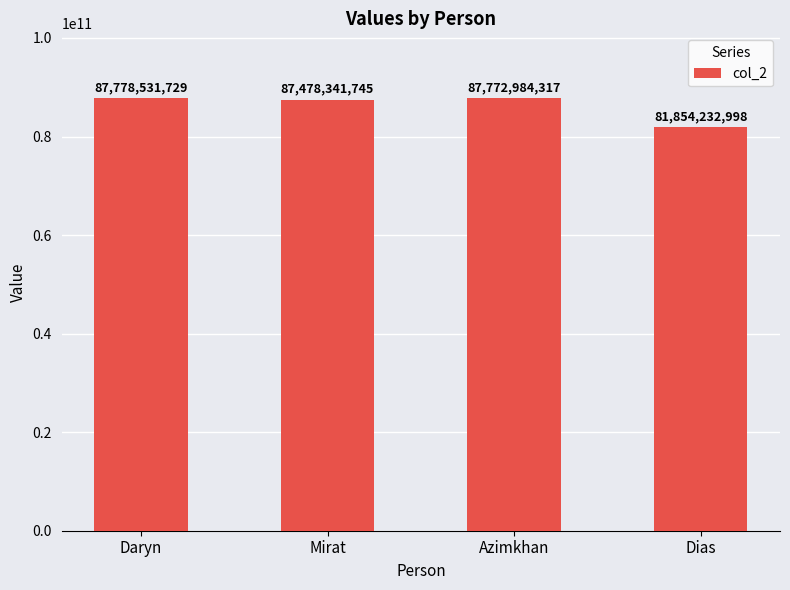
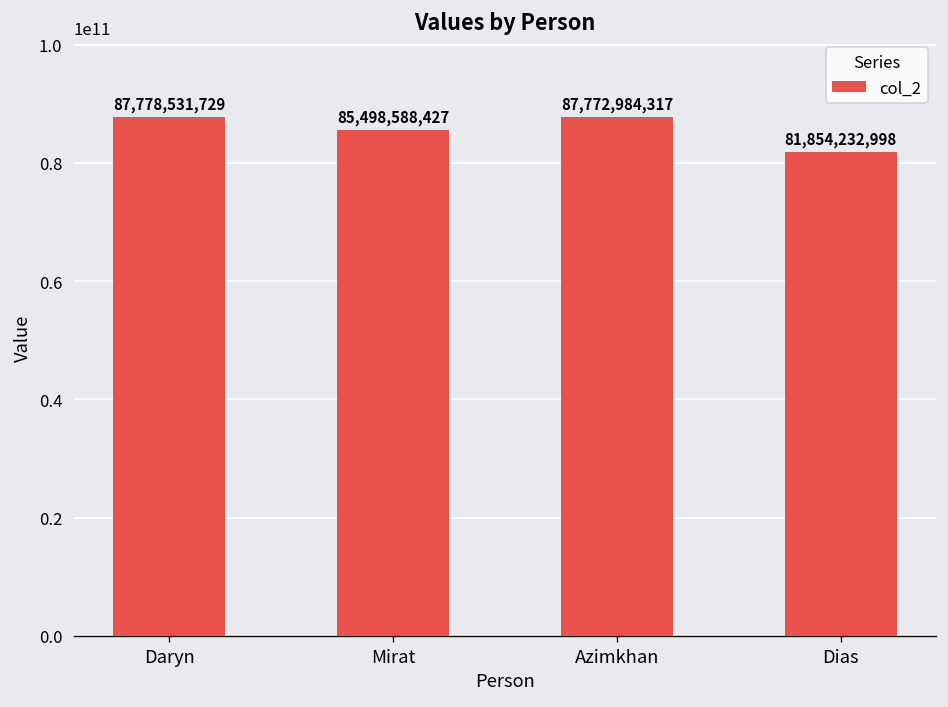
Mirat: 87,478,341,745 -> 85,498,588,427
